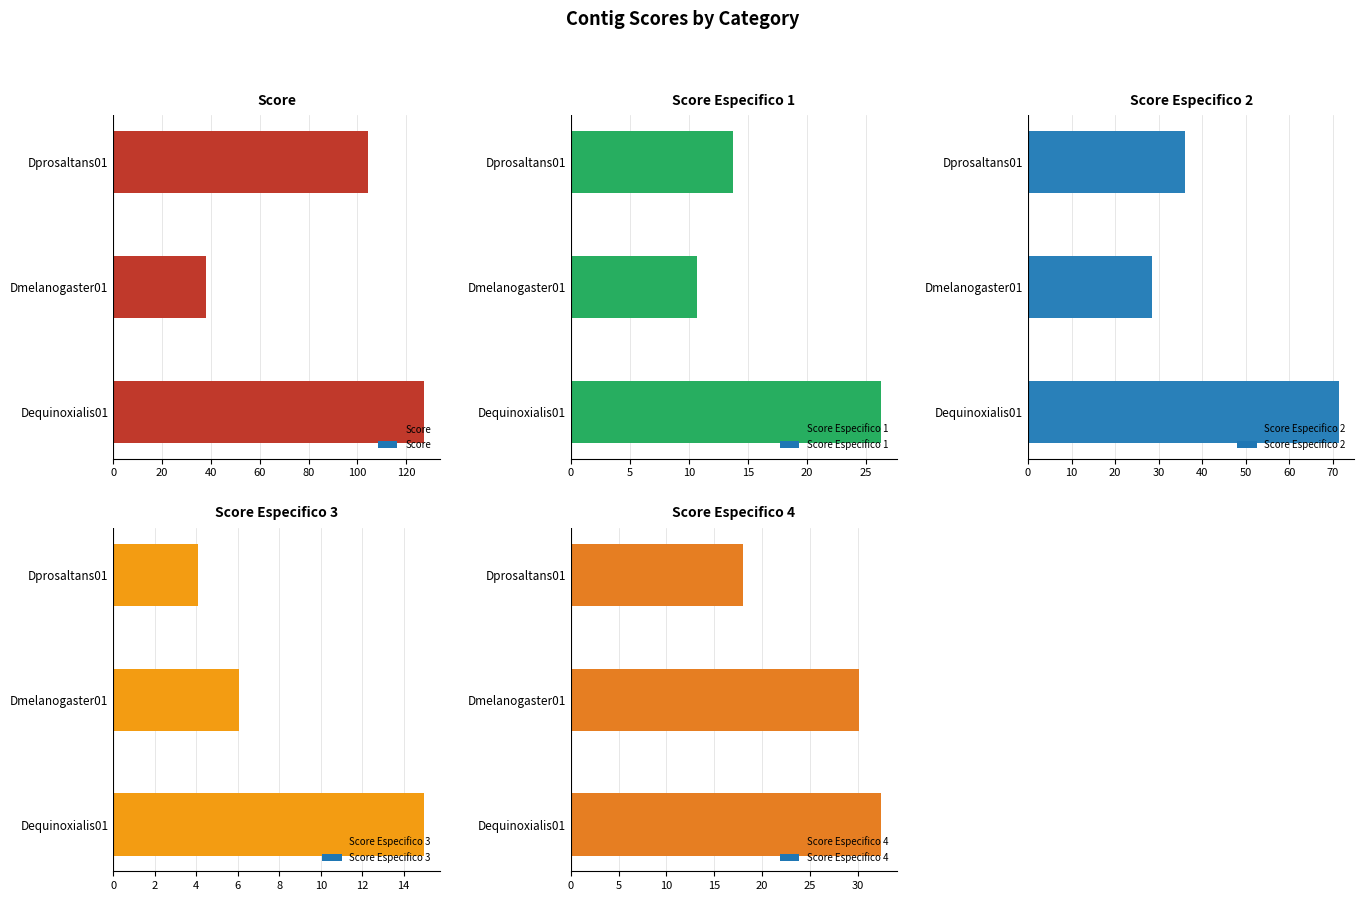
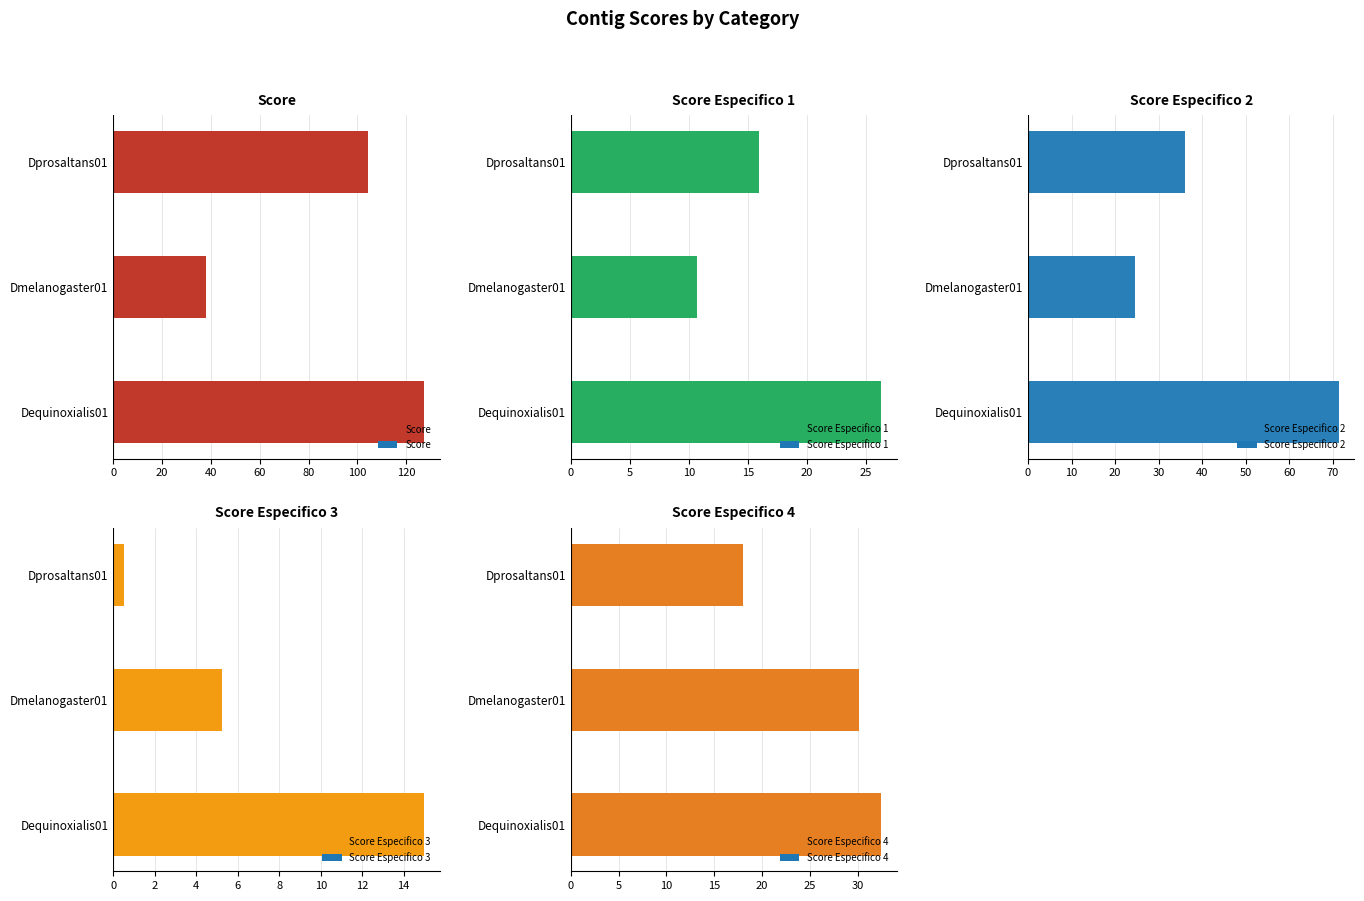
Score Especifico 1, Dprosaltans01: 13.7 -> 16.0
Score Especifico 2, Dmelanogaster01: 28 -> 25
Score Especifico 3, Dprosaltans01: 4.1 -> 0.5
Score Especifico 3, Dmelanogaster01: 6.1 -> 5.2
